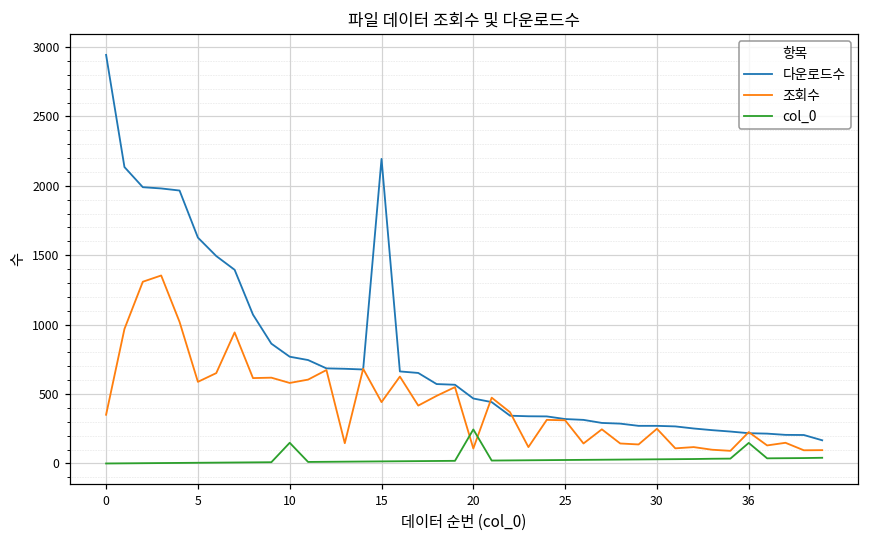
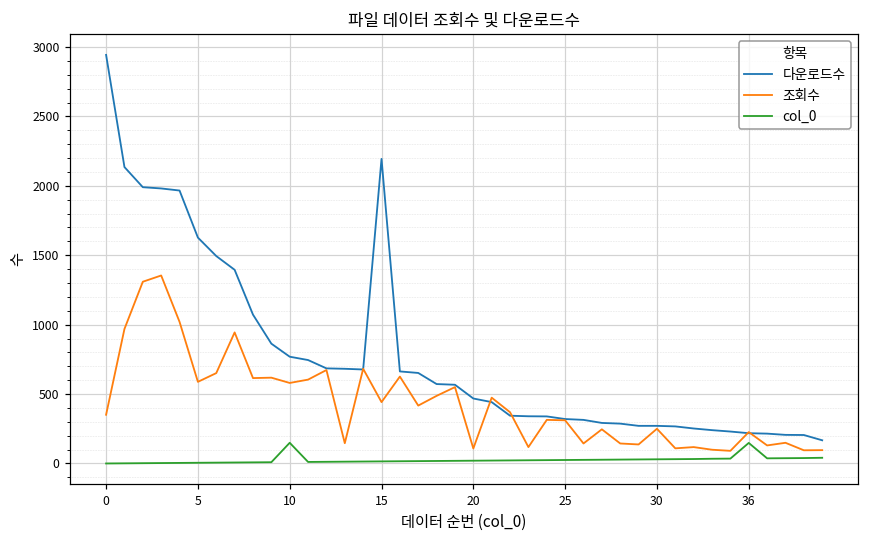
col_0, 20: 250 -> 20
